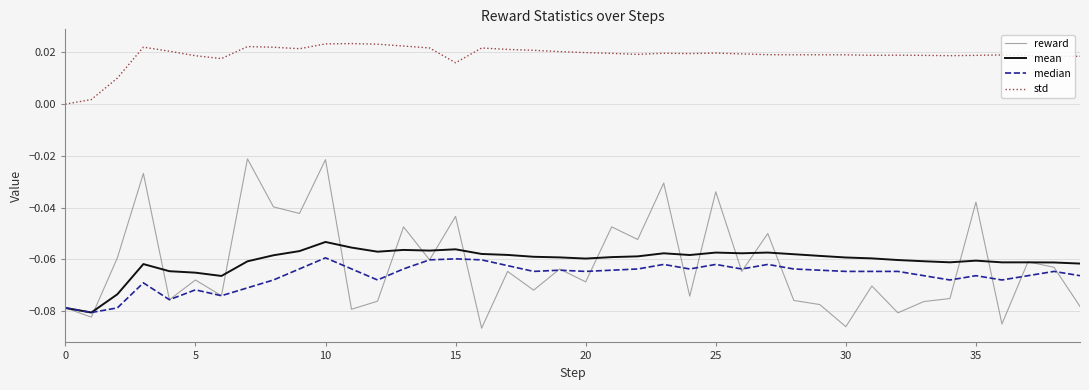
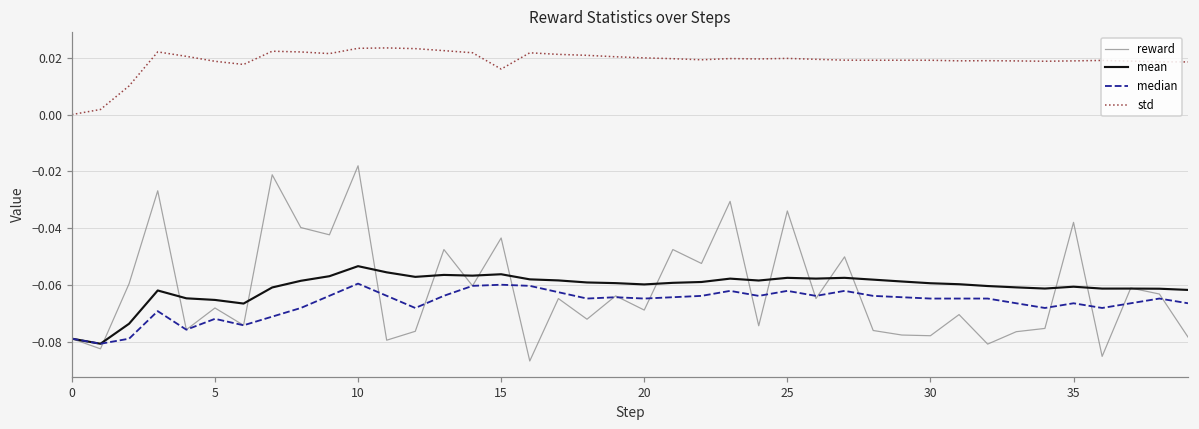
reward, 10: -0.021 -> -0.018
reward, 30: -0.086 -> -0.078
